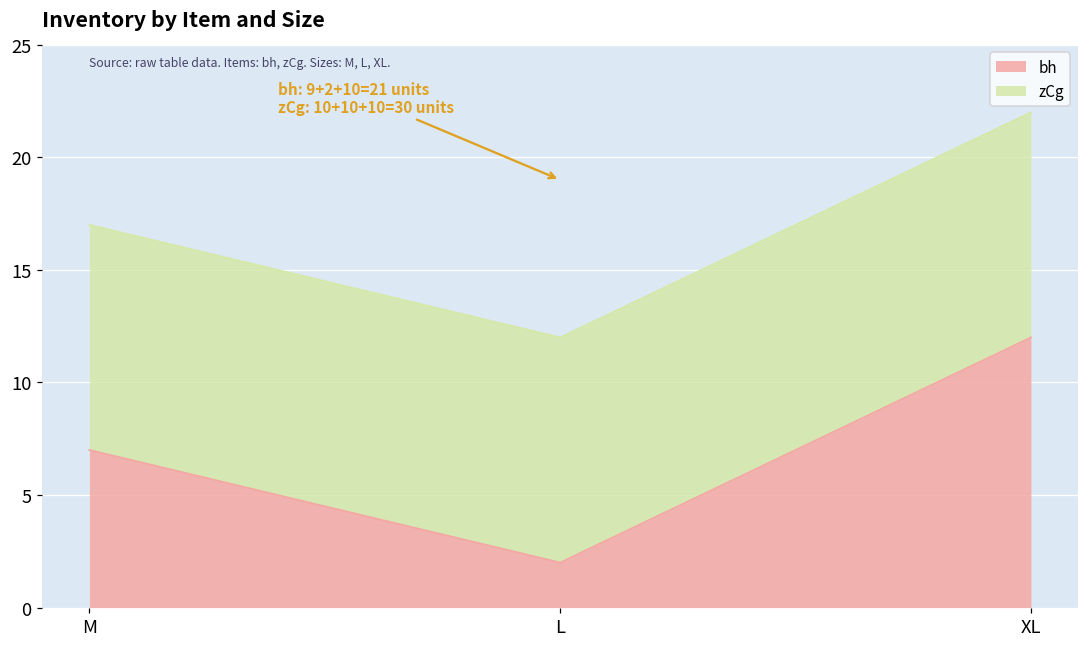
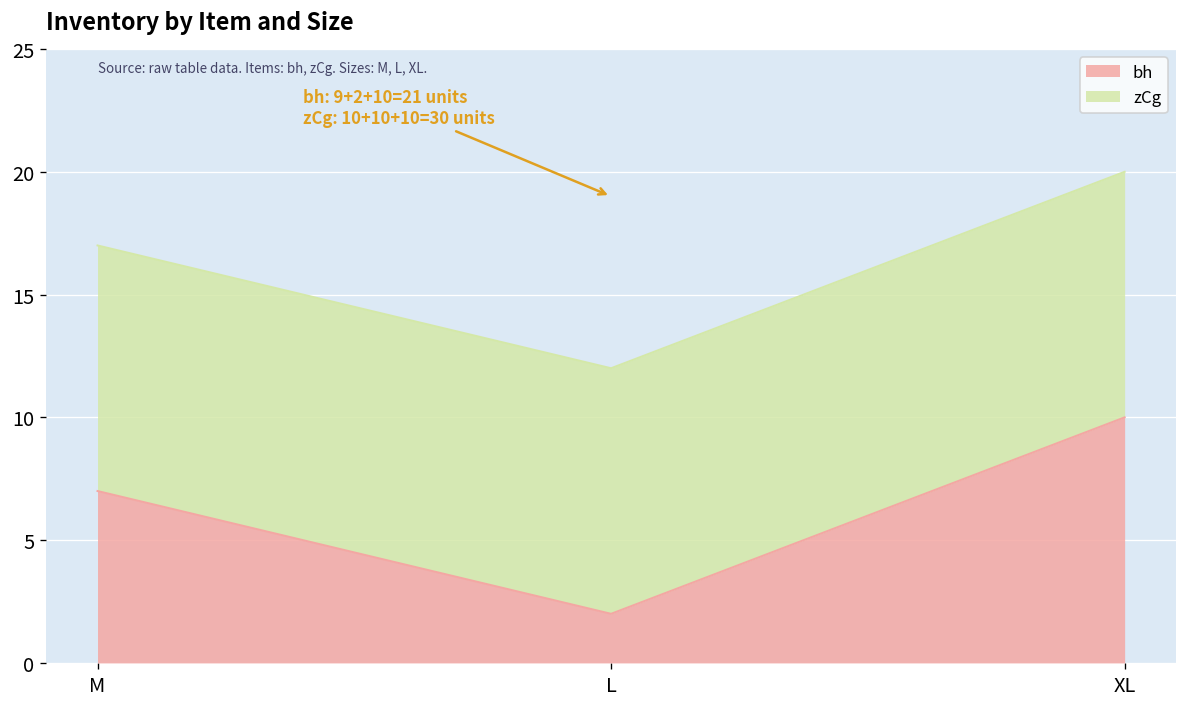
bh, XL: 12 -> 10
